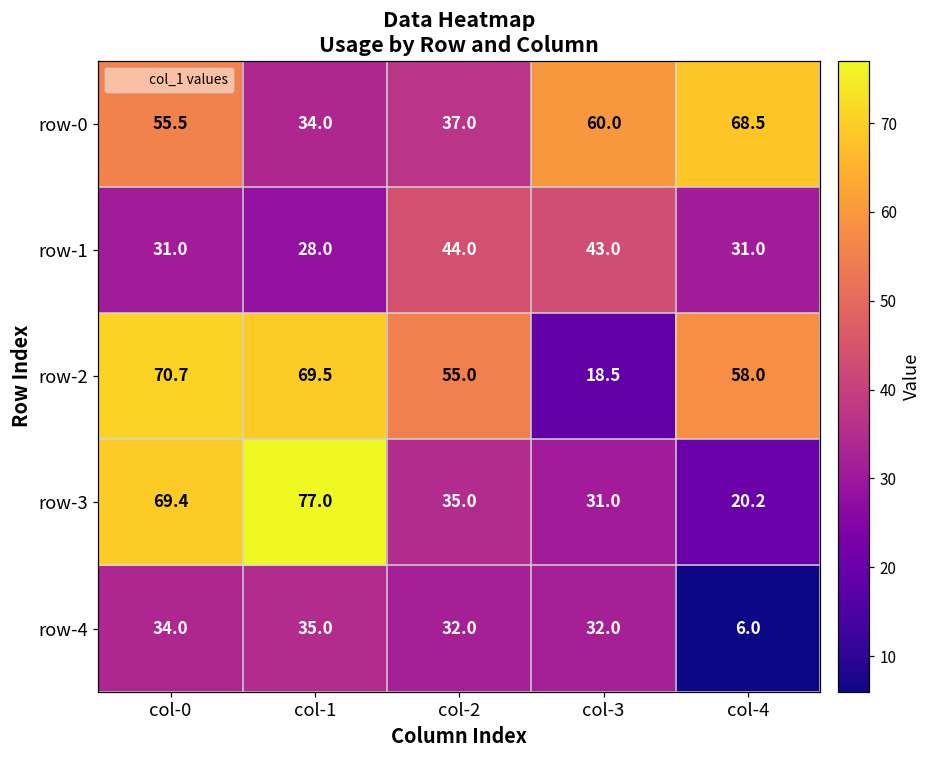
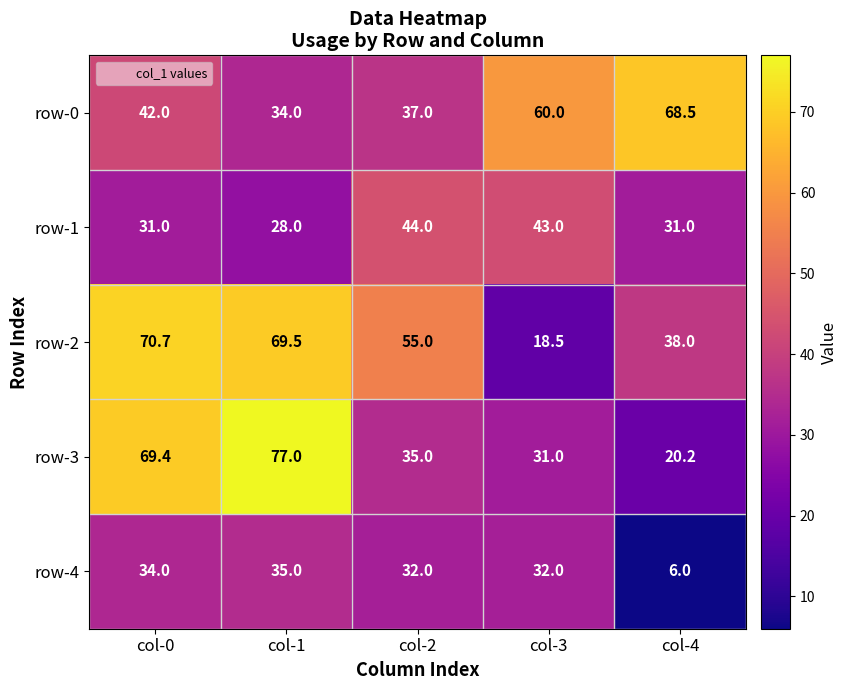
row-0, col-0: 55.5 -> 42.0
row-2, col-4: 58.0 -> 38.0
